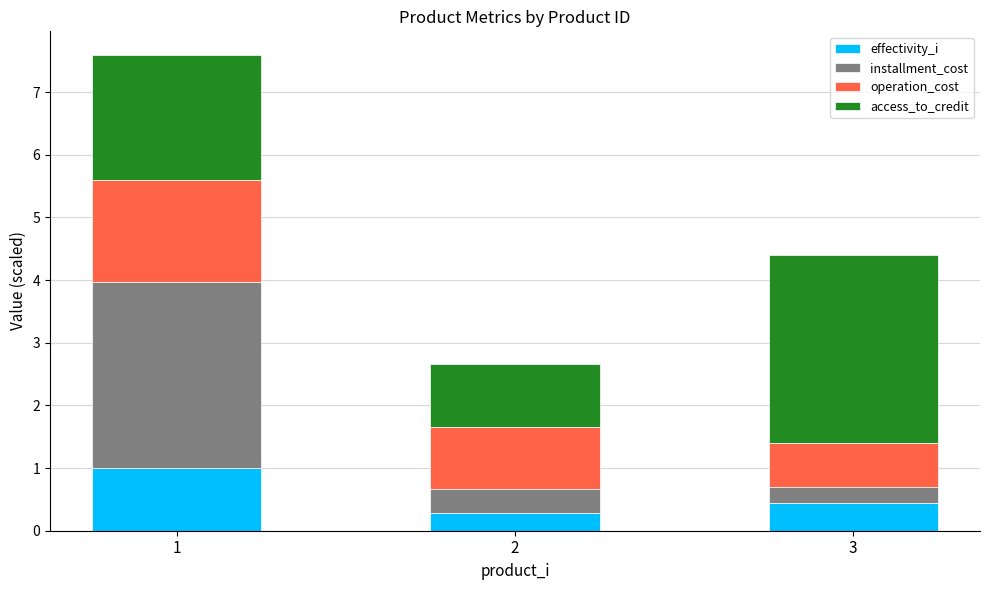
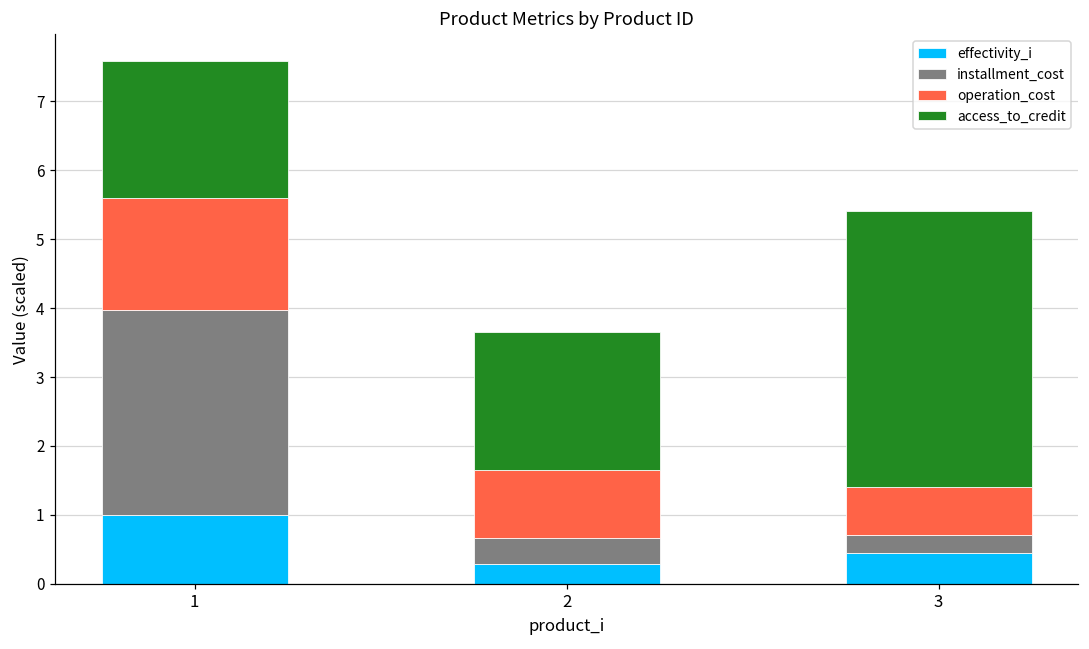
access_to_credit, 2: 1 -> 2
access_to_credit, 3: 3 -> 4
